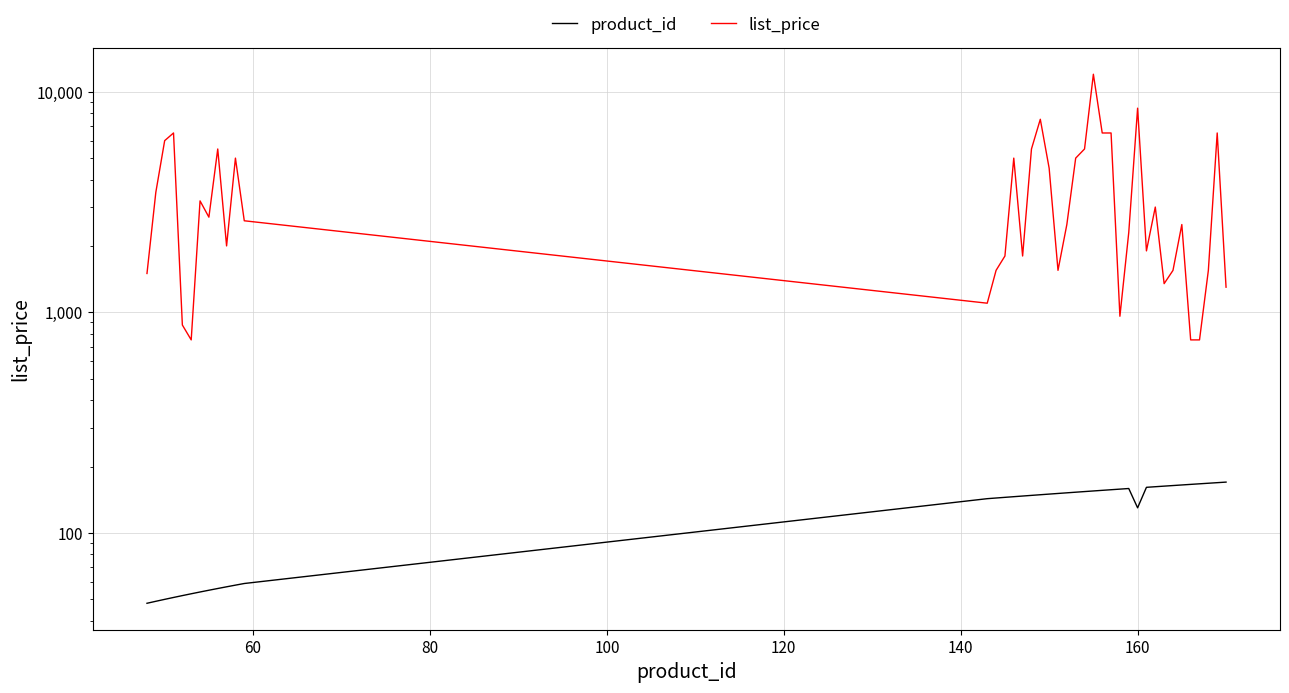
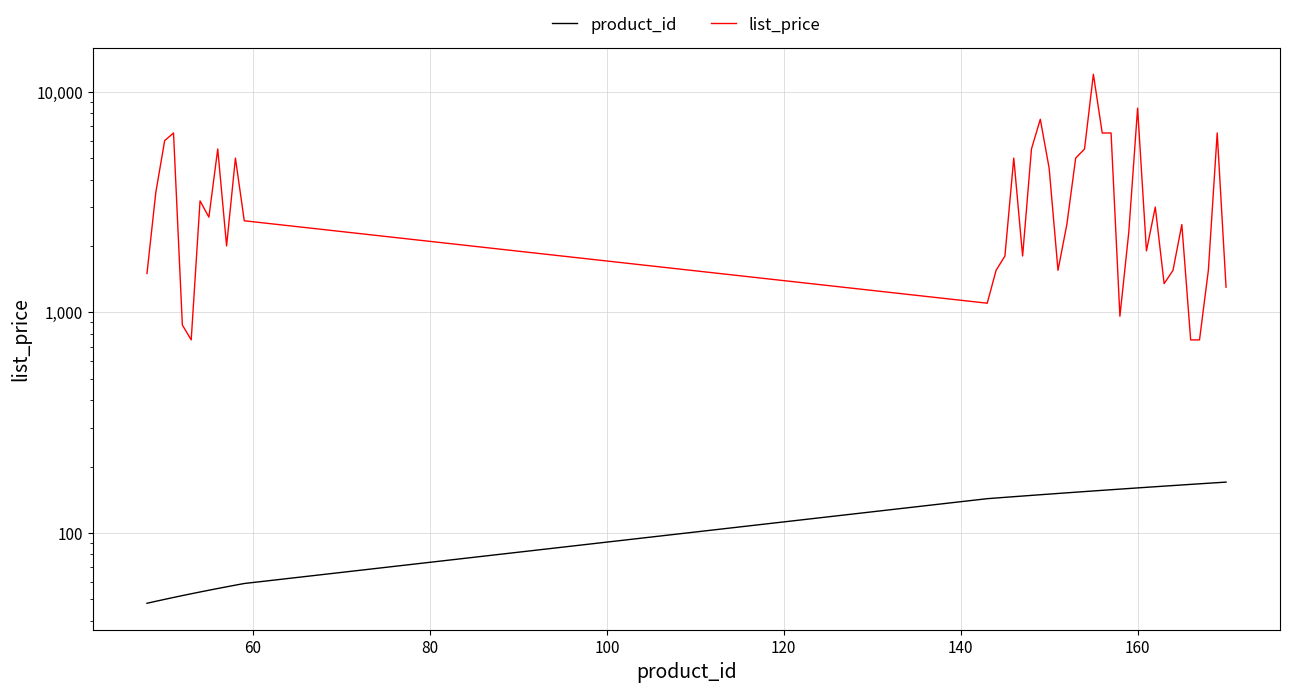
product_id, 160: 130 -> 160
